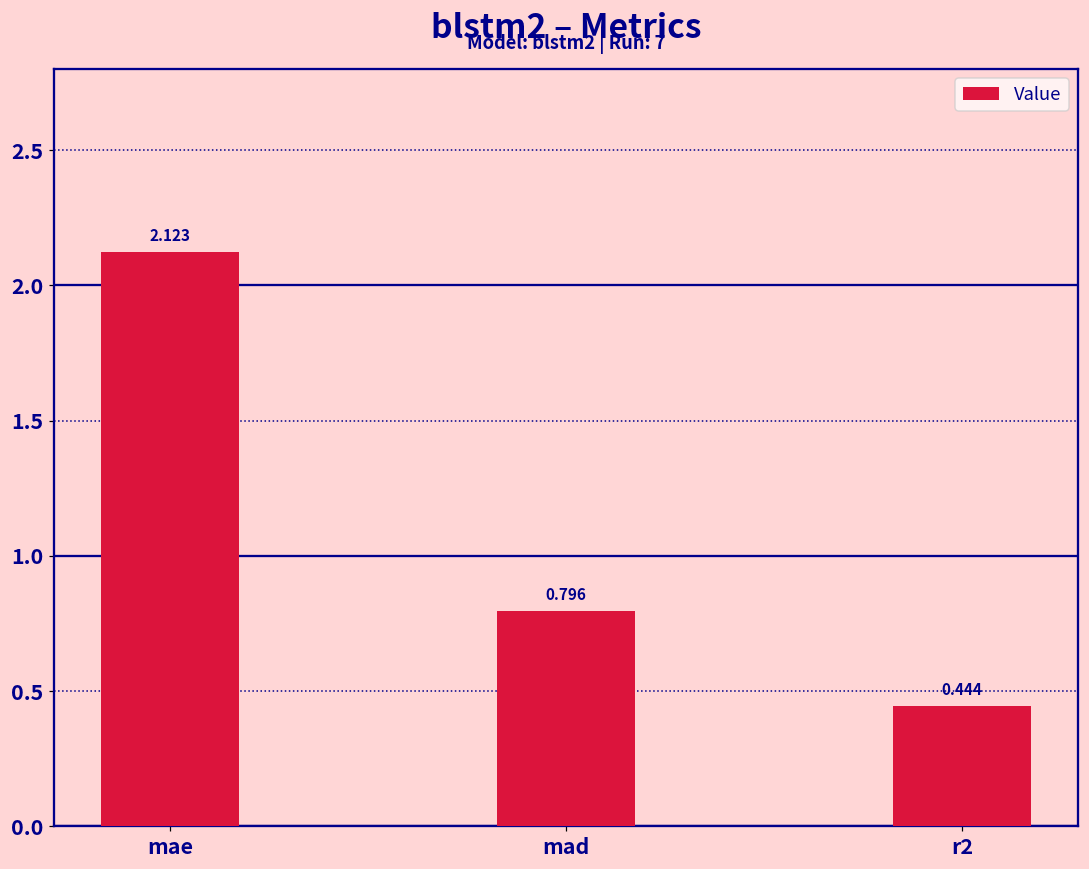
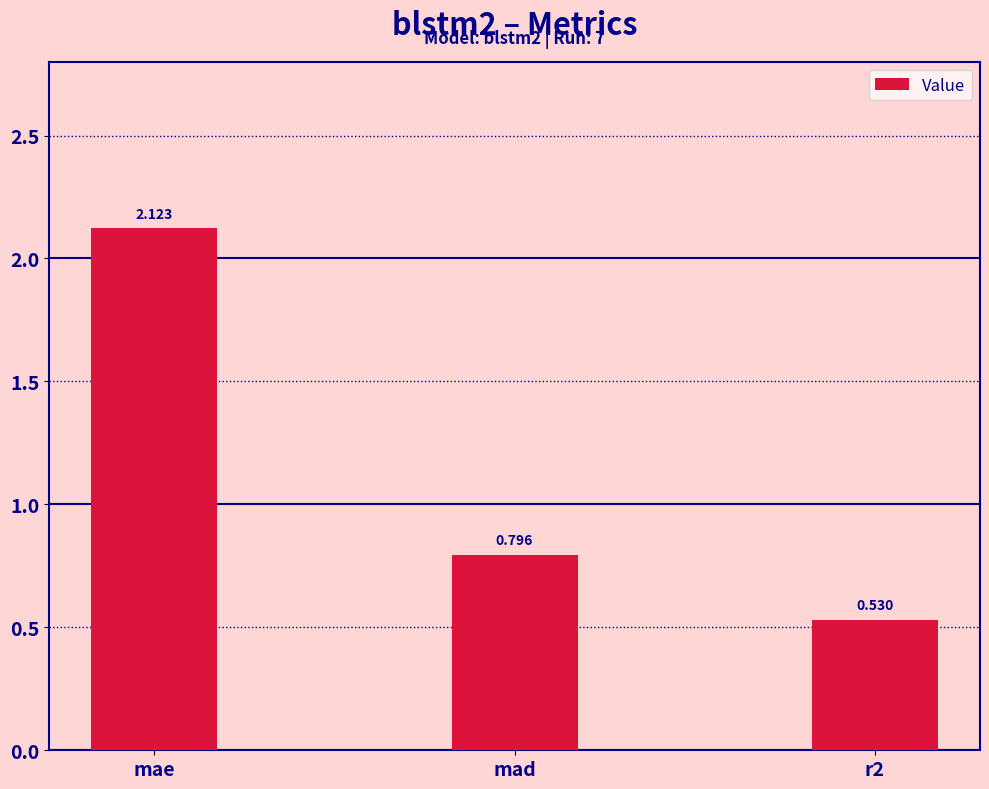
r2: 0.444 -> 0.530
